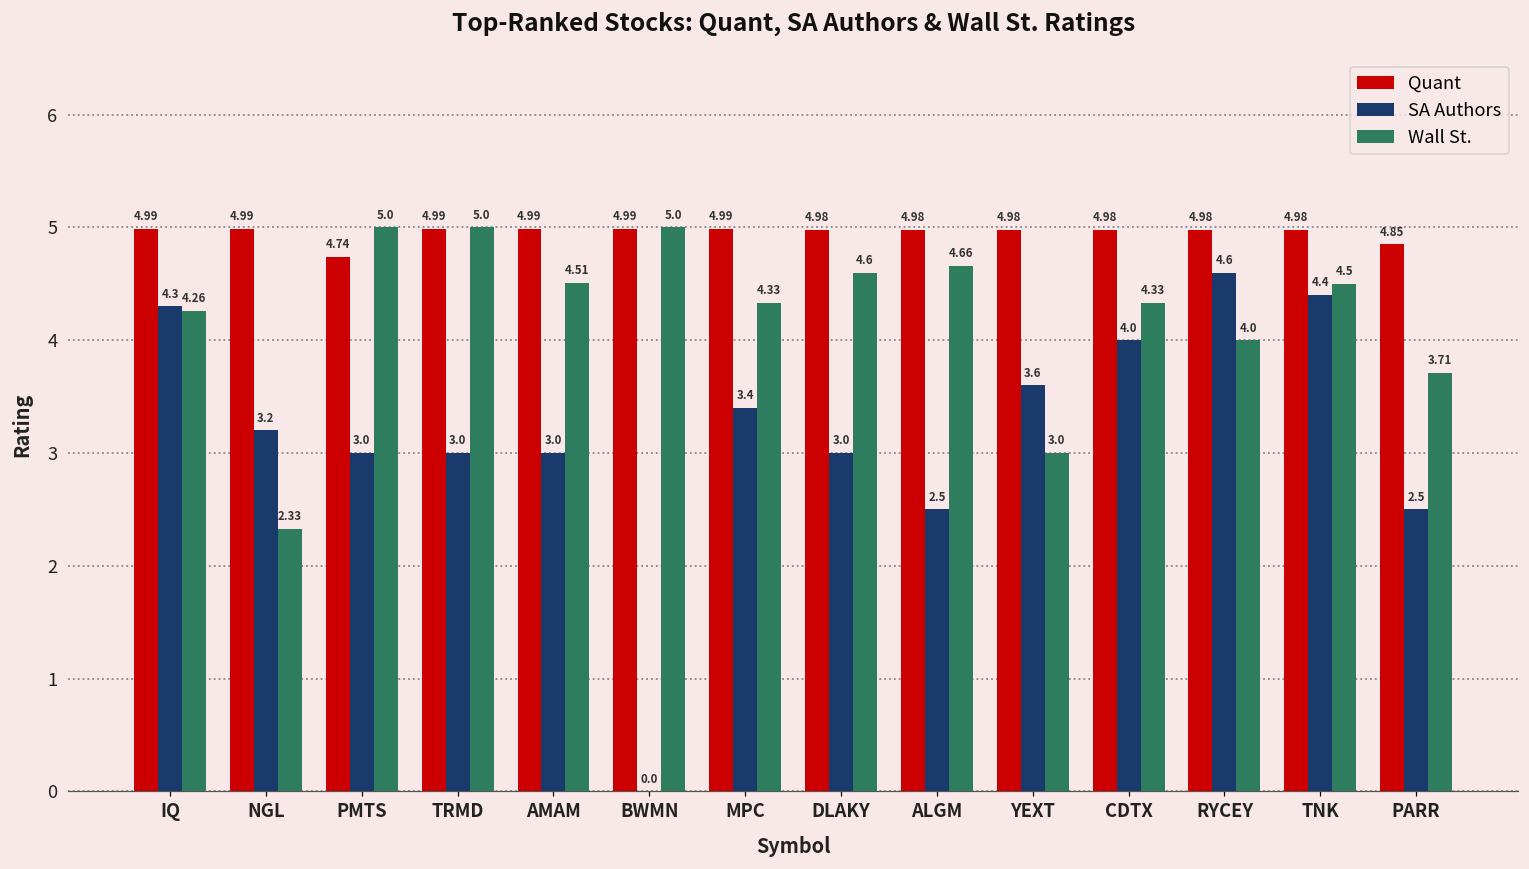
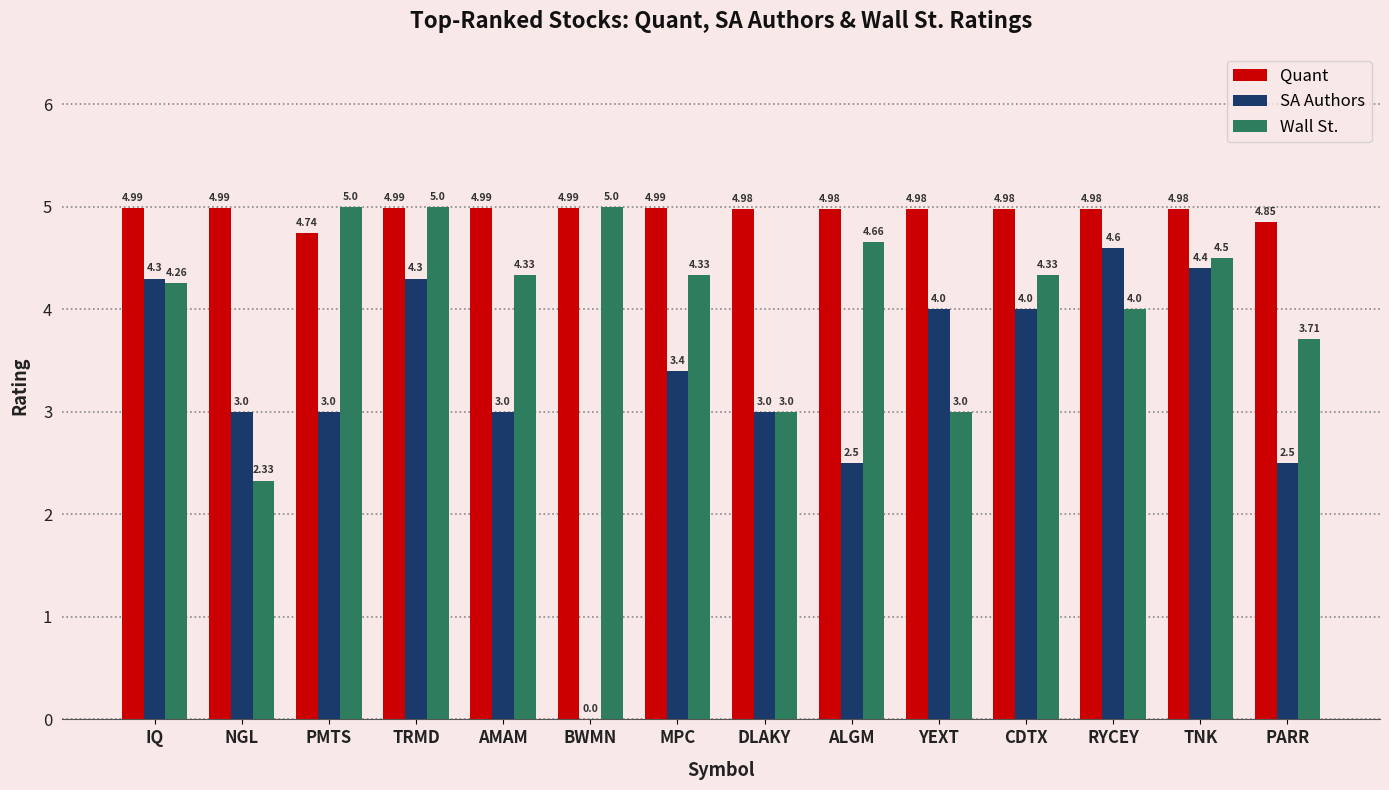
SA Authors, NGL: 3.2 -> 3.0
SA Authors, TRMD: 3.0 -> 4.3
Wall St., AMAM: 4.51 -> 4.33
Wall St., DLAKY: 4.6 -> 3.0
SA Authors, YEXT: 3.6 -> 4.0
